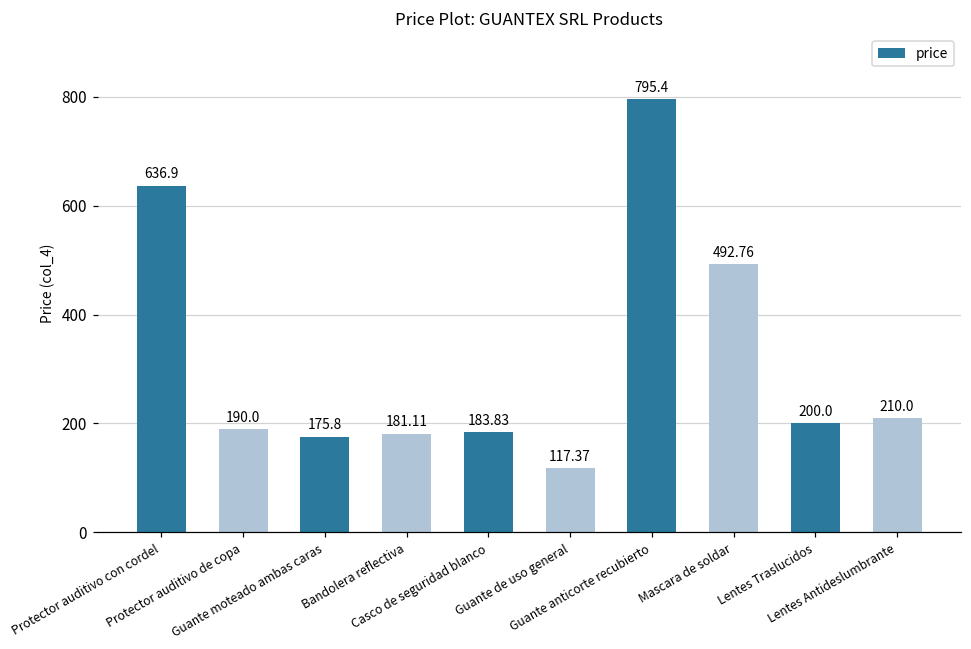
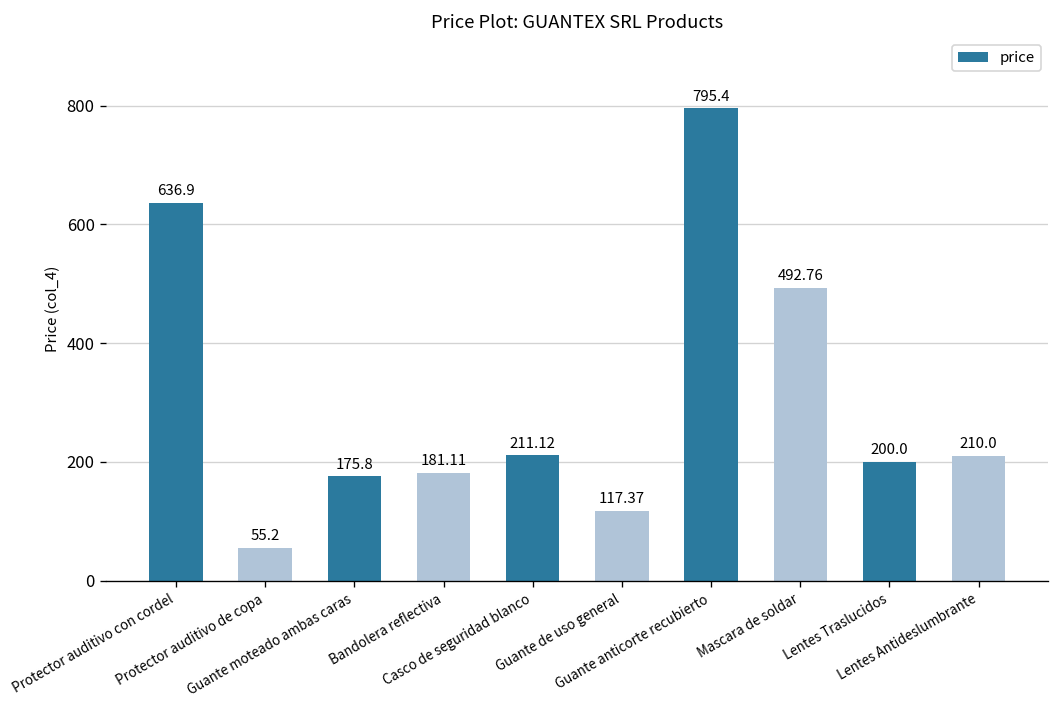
Protector auditivo de copa: 190.0 -> 55.2
Casco de seguridad blanco: 183.83 -> 211.12
